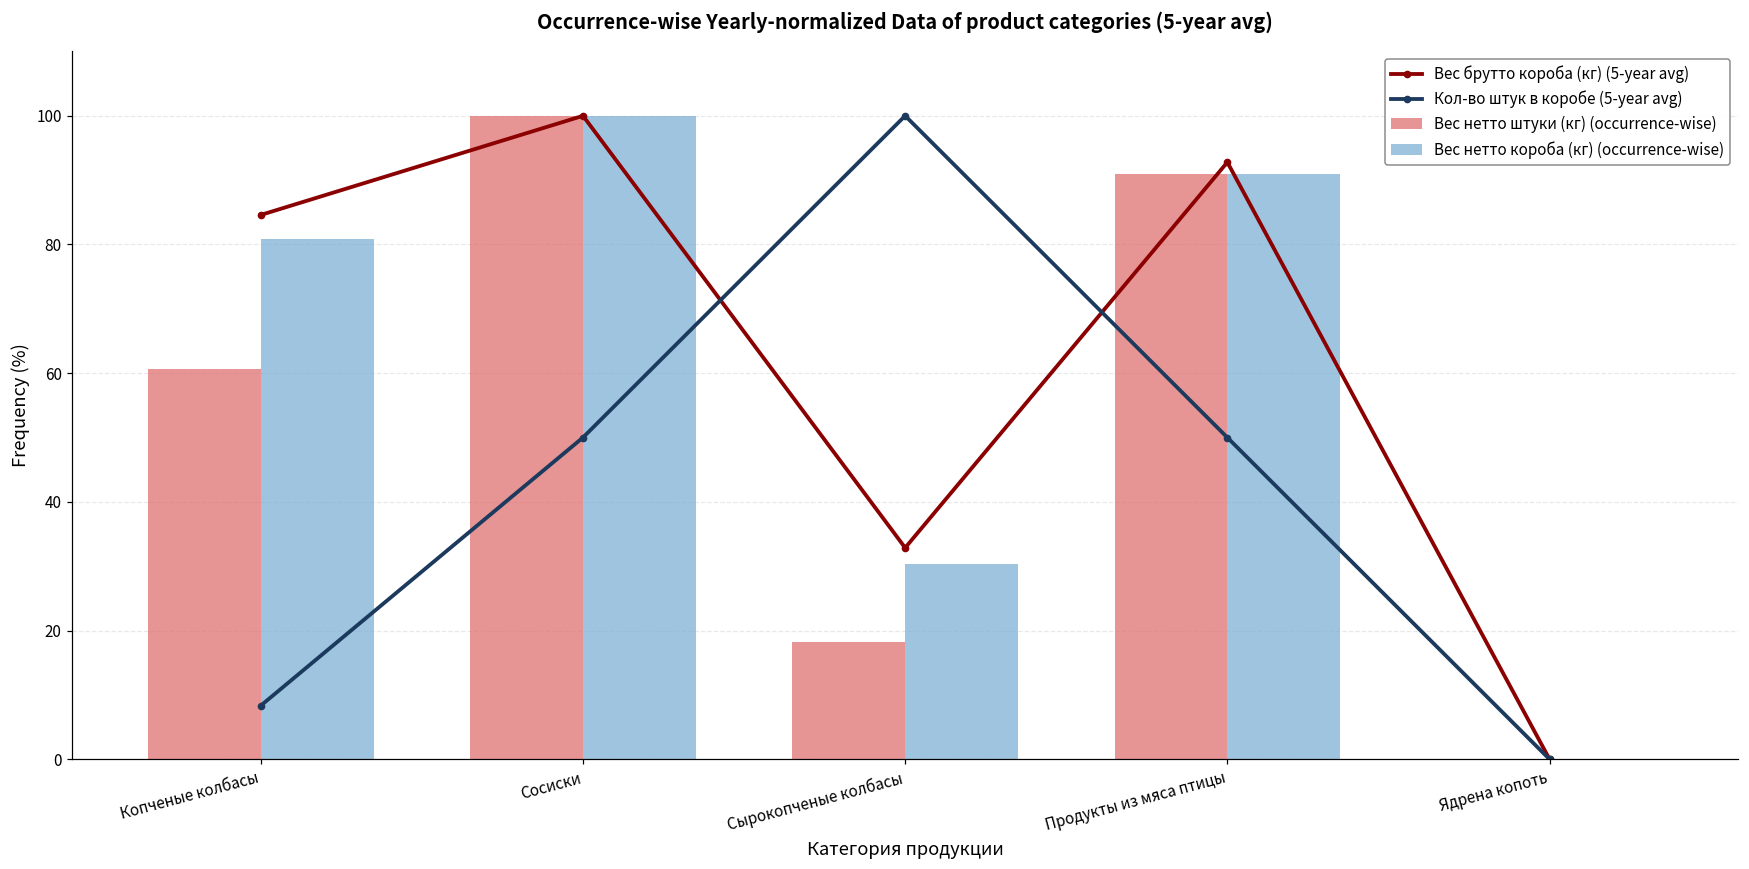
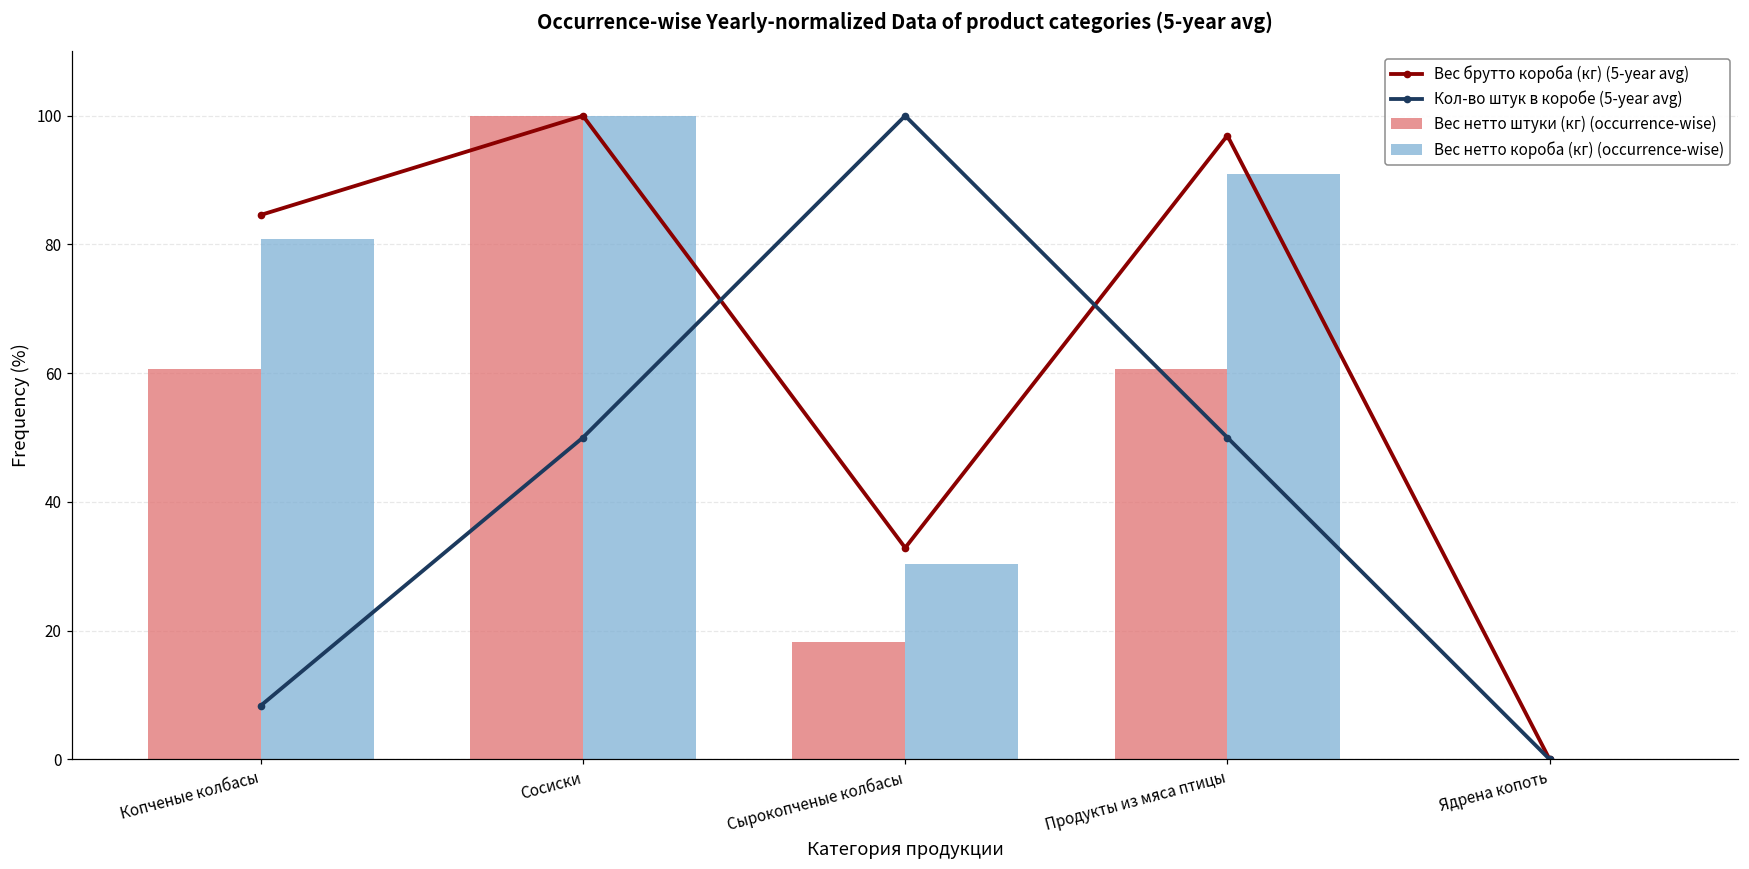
Вес нетто штуки (кг) (occurrence-wise), Продукты из мяса птицы: 91 -> 61
Вес брутто короба (кг) (5-year avg), Продукты из мяса птицы: 93 -> 97
